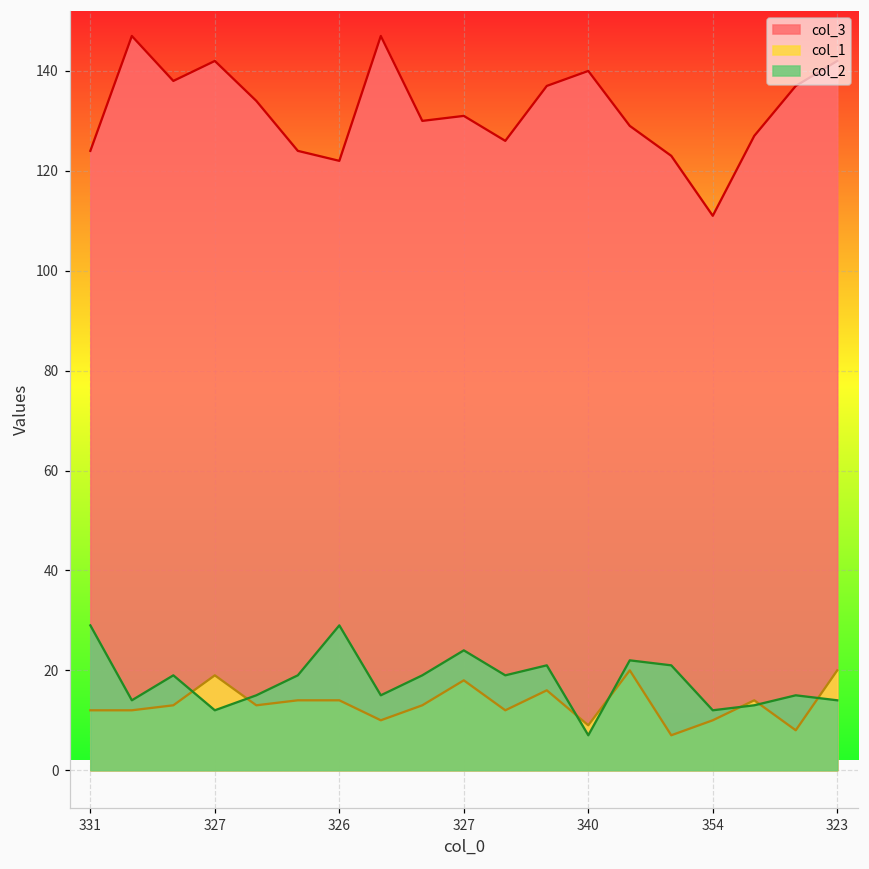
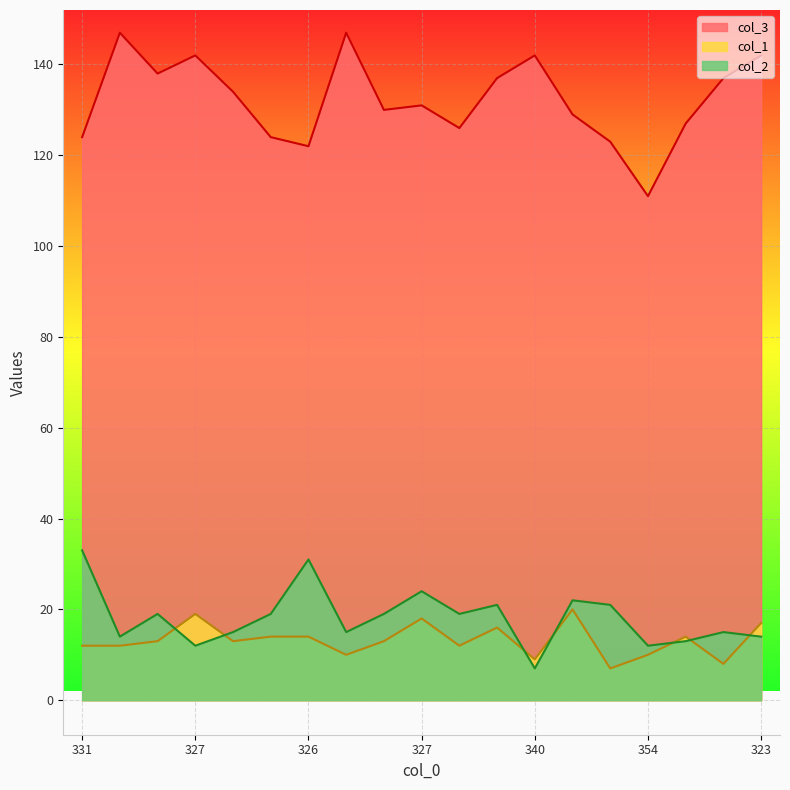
col_2, 331: 29 -> 33
col_2, 326: 29 -> 31
col_3, 340: 140 -> 142
col_1, 323: 20 -> 17
